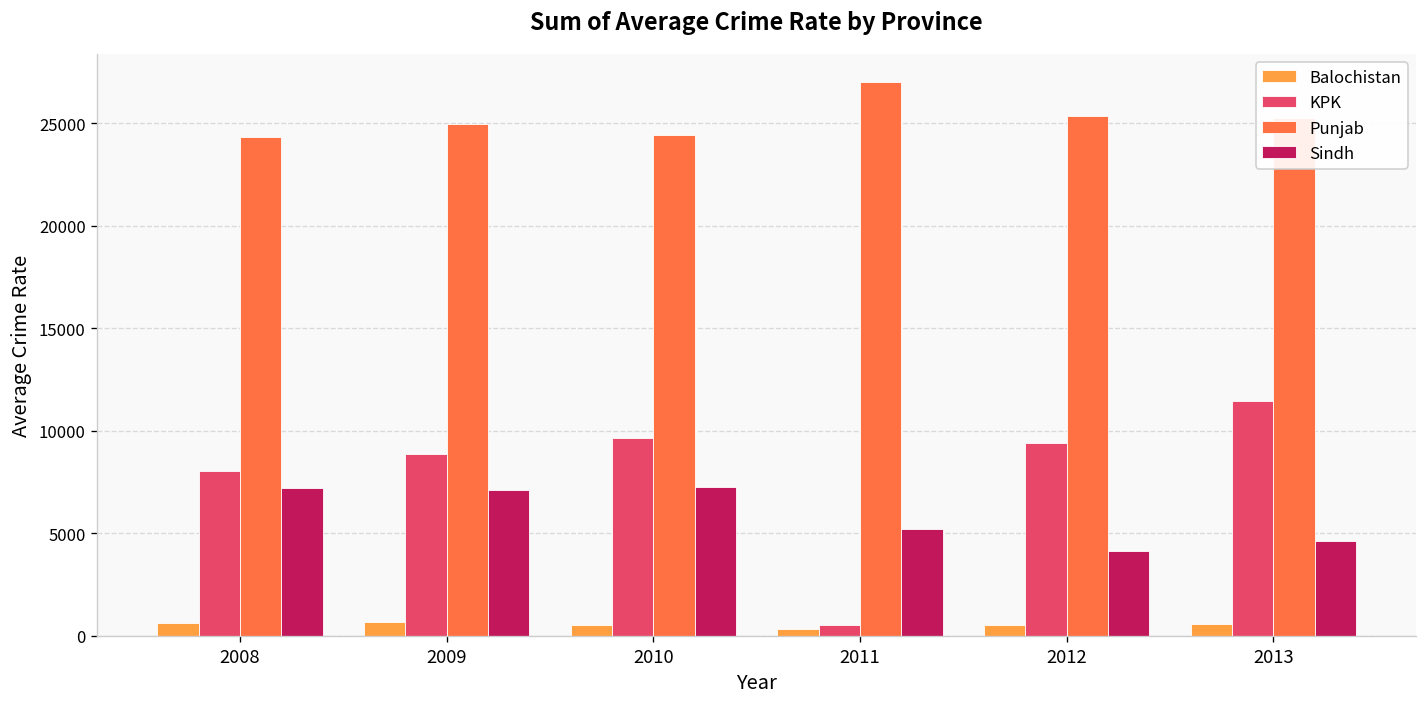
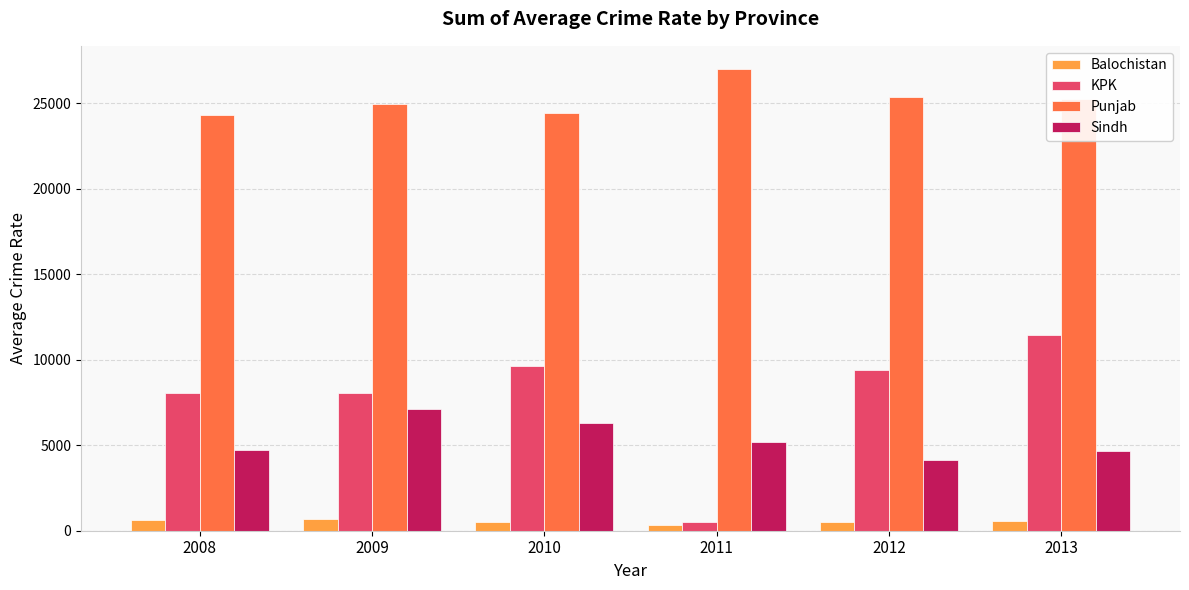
Sindh, 2008: 7200 -> 4700
KPK, 2009: 8900 -> 8100
Sindh, 2010: 7300 -> 6300
